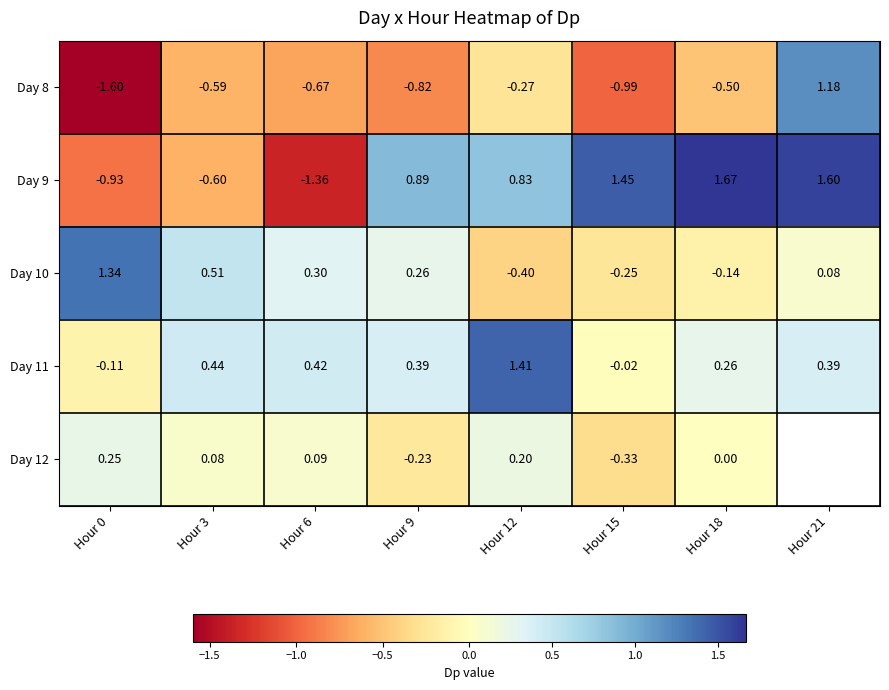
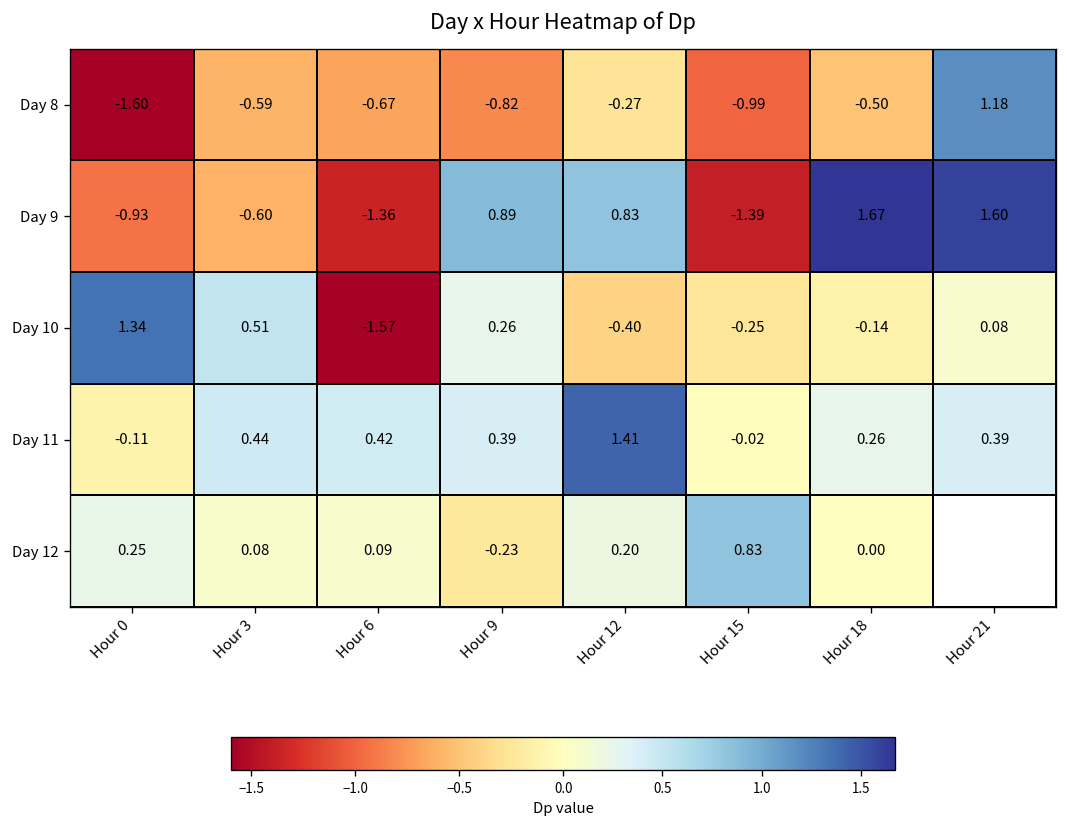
Day 9, Hour 15: 1.45 -> -1.39
Day 10, Hour 6: 0.30 -> -1.57
Day 12, Hour 15: -0.33 -> 0.83
